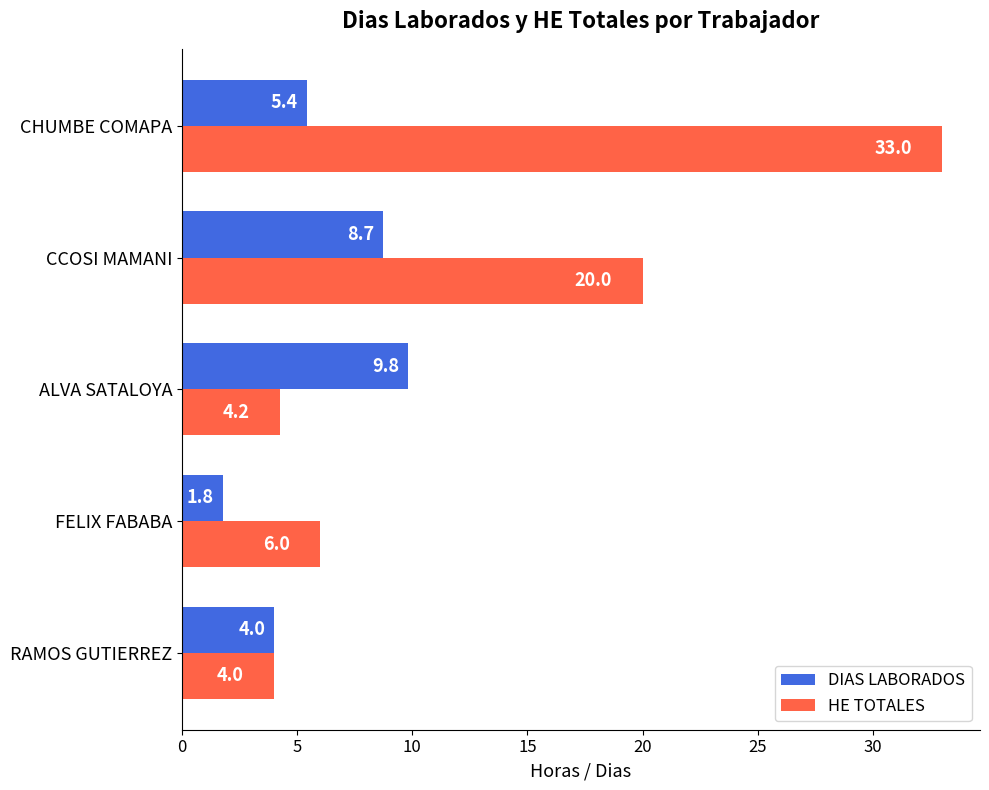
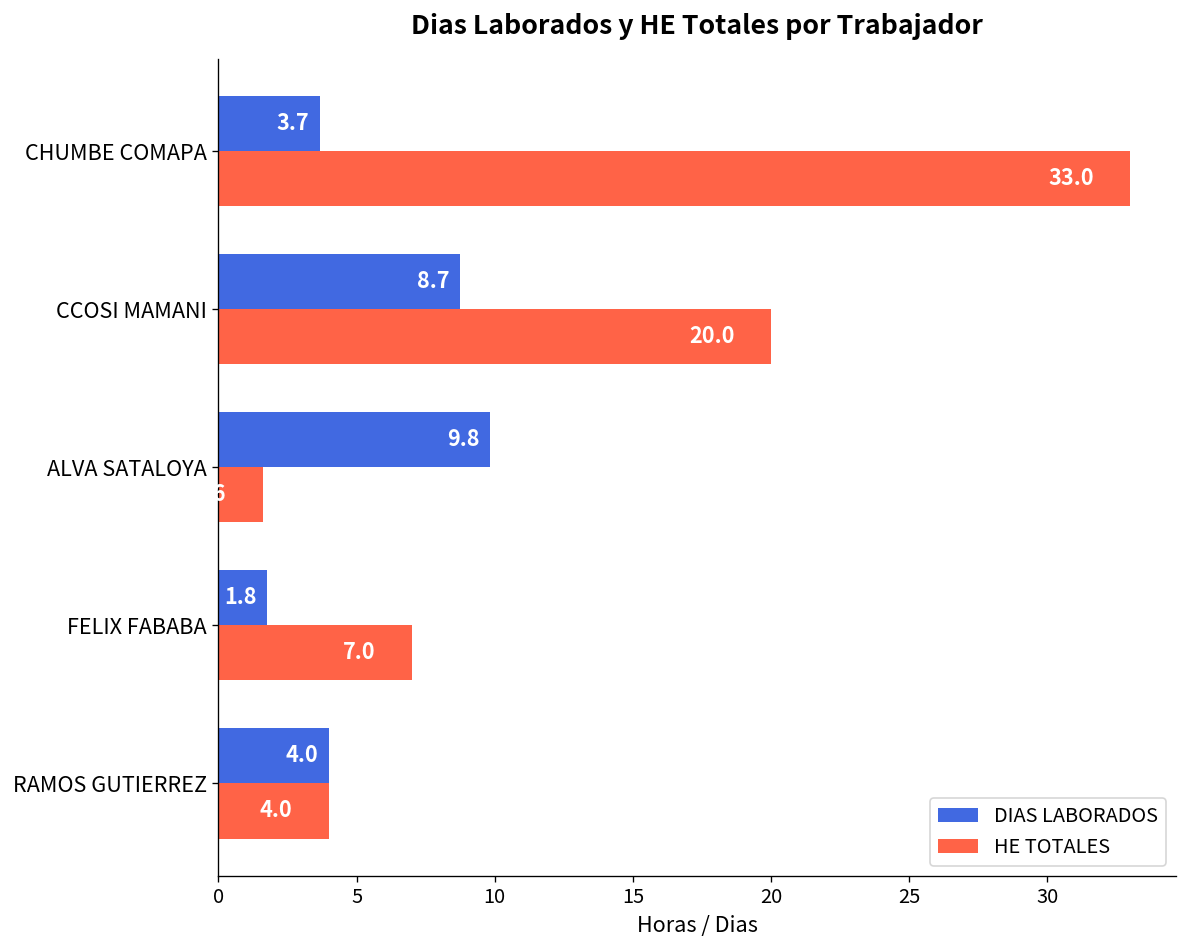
DIAS LABORADOS, CHUMBE COMAPA: 5.4 -> 3.7
HE TOTALES, ALVA SATALOYA: 4.3 -> 1.6
HE TOTALES, FELIX FABABA: 6.0 -> 7.0
